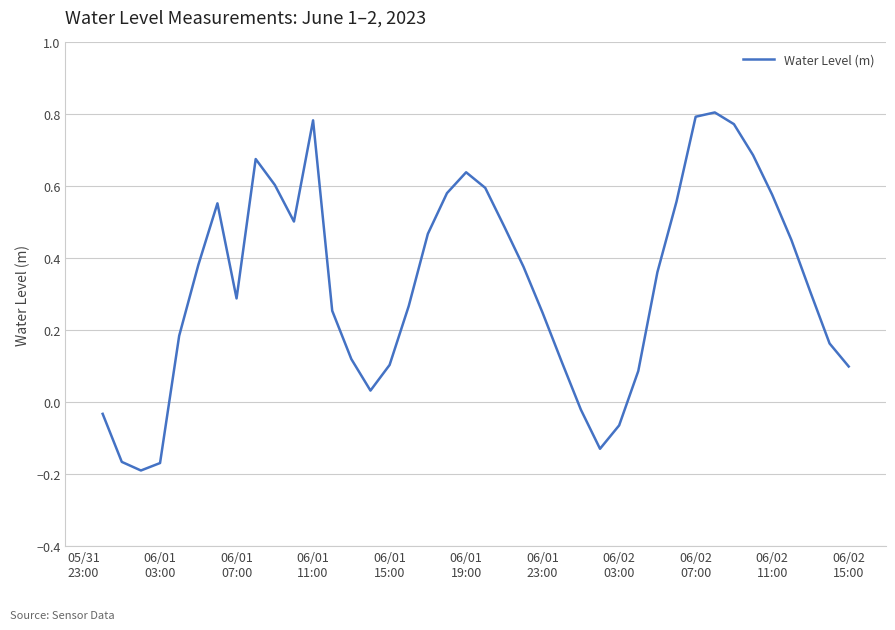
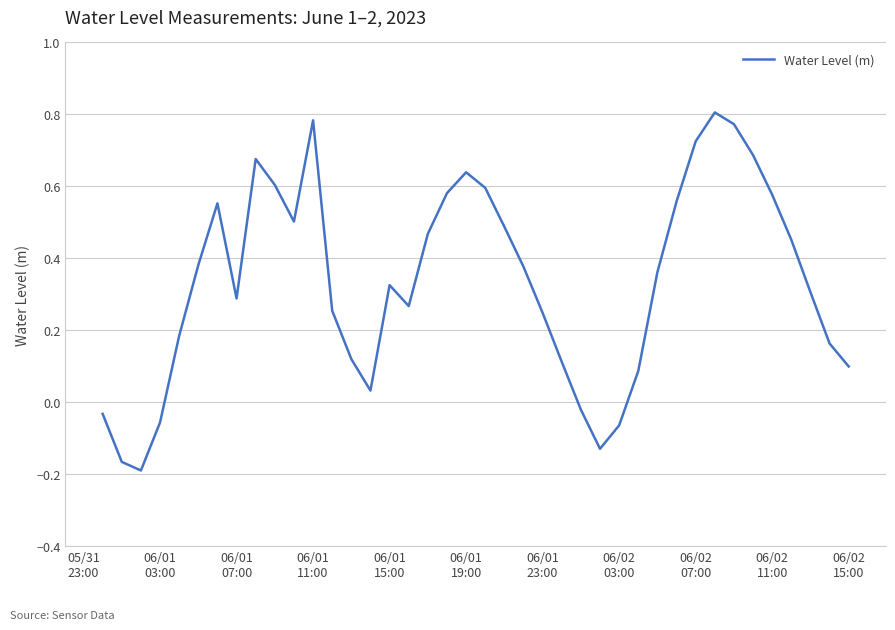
06/01 03:00: -0.17 -> -0.06
06/01 15:00: 0.10 -> 0.33
06/02 07:00: 0.79 -> 0.73
